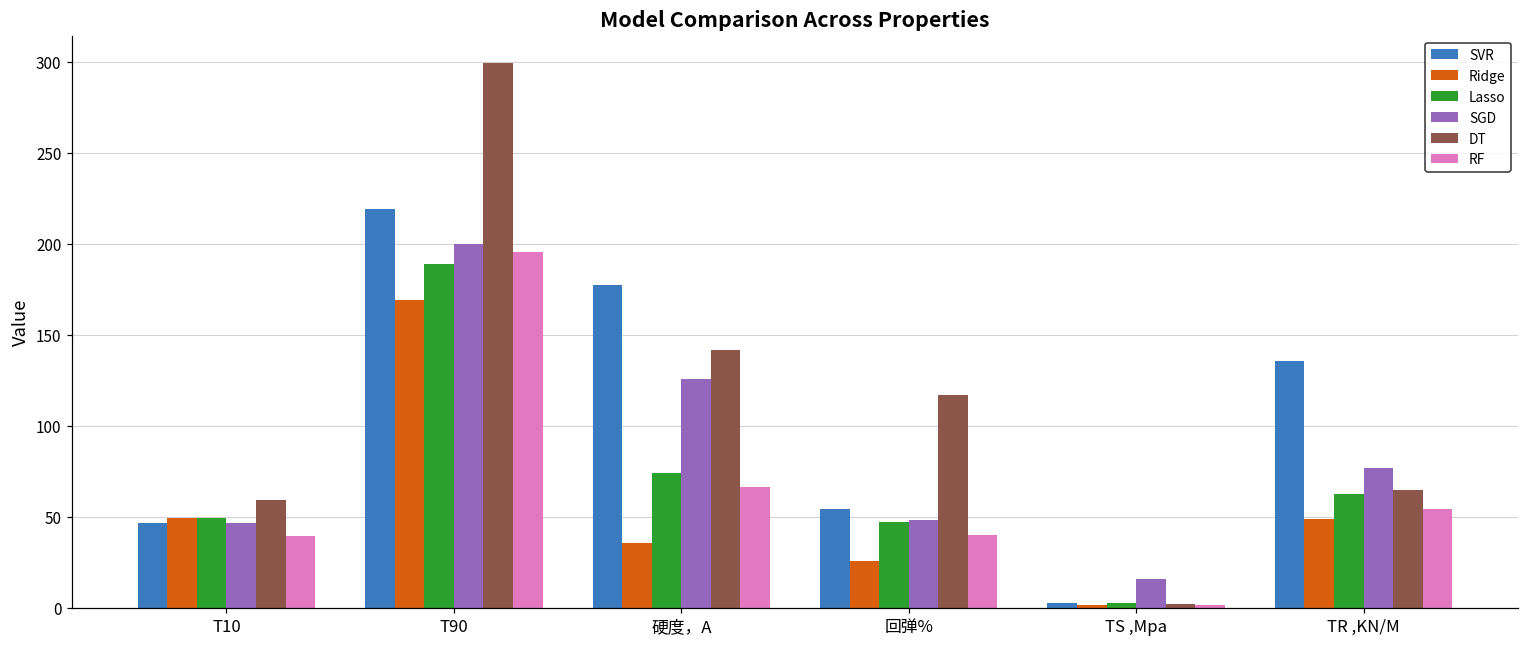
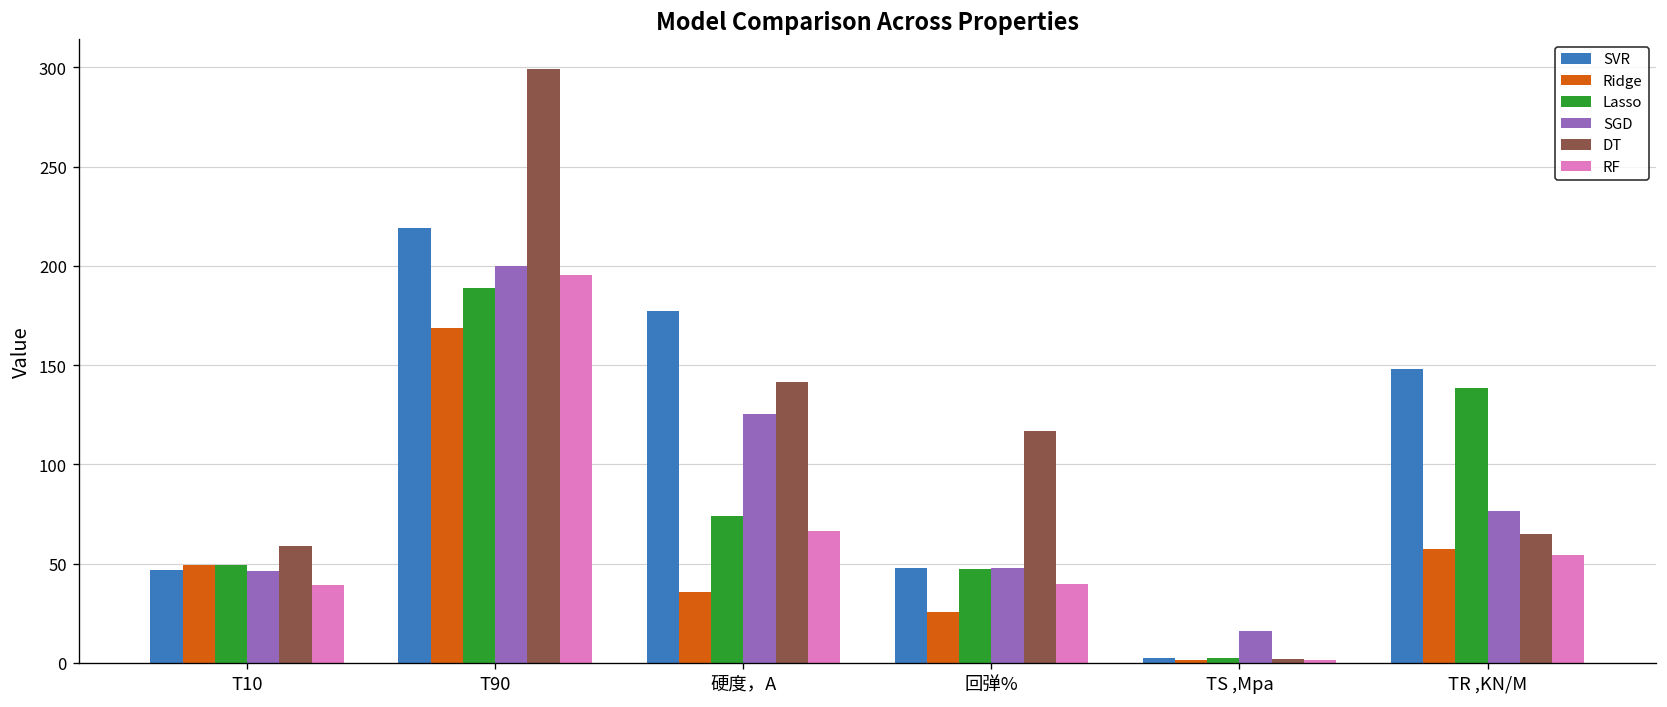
SVR, 回弹%: 54 -> 48
SVR, TR ,KN/M: 136 -> 148
Ridge, TR ,KN/M: 49 -> 58
Lasso, TR ,KN/M: 63 -> 139
